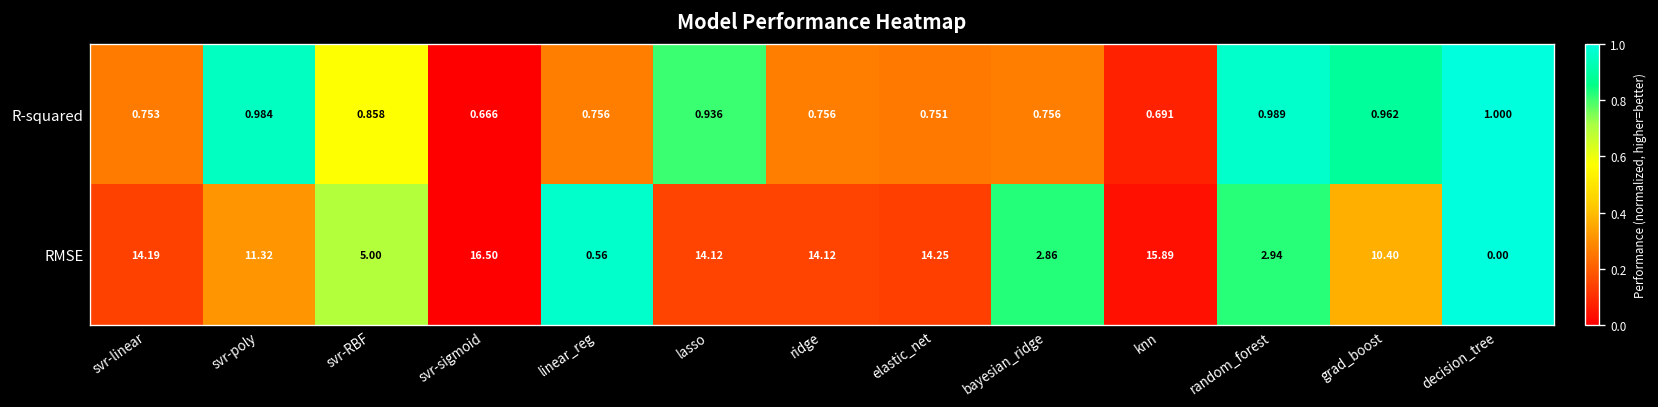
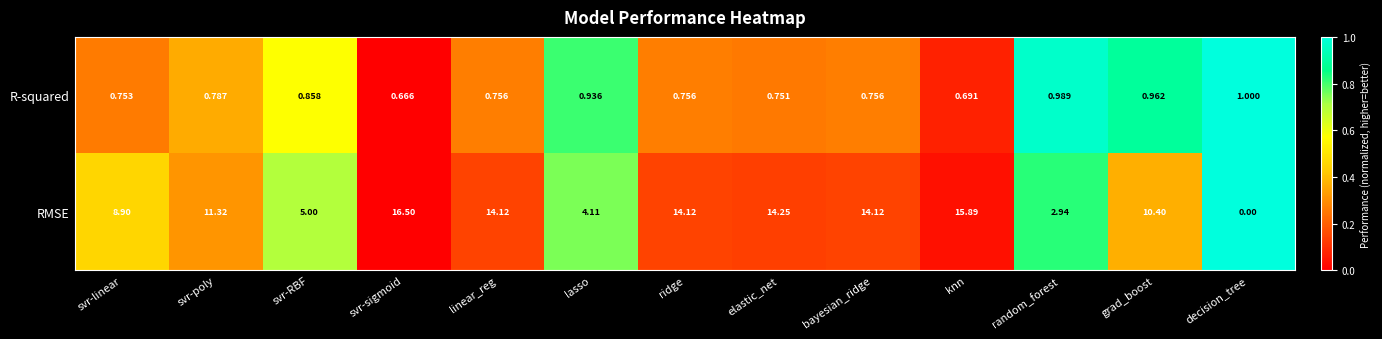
R-squared, svr-poly: 0.984 -> 0.787
RMSE, svr-linear: 14.19 -> 8.90
RMSE, linear_reg: 0.56 -> 14.12
RMSE, lasso: 14.12 -> 4.11
RMSE, bayesian_ridge: 2.86 -> 14.12
